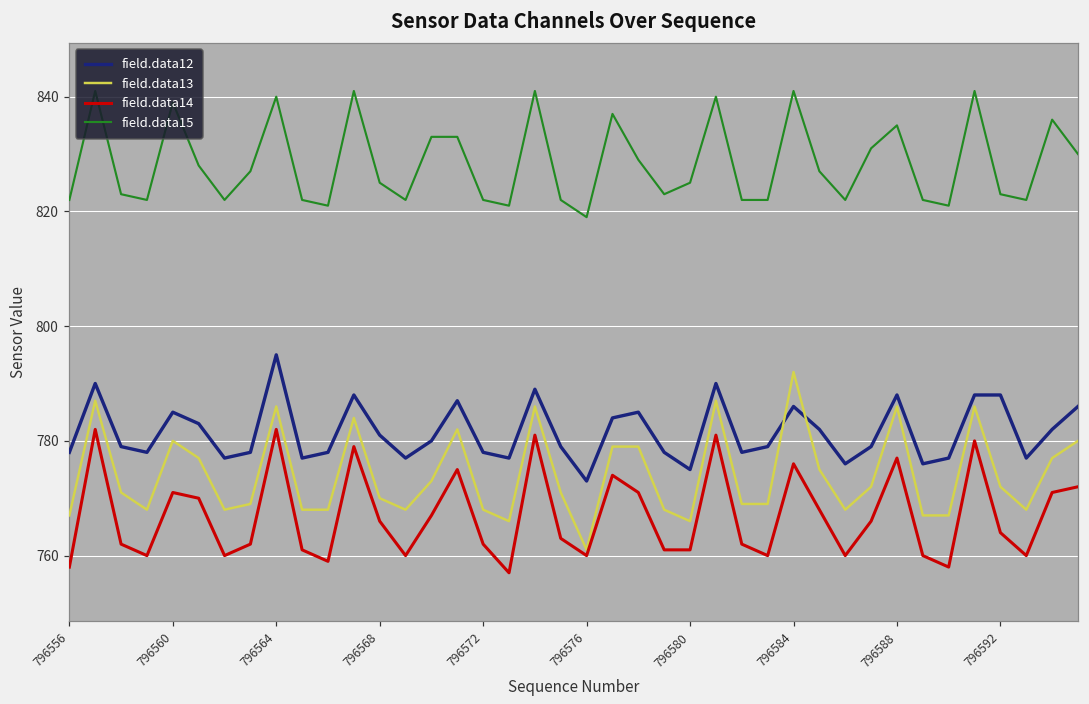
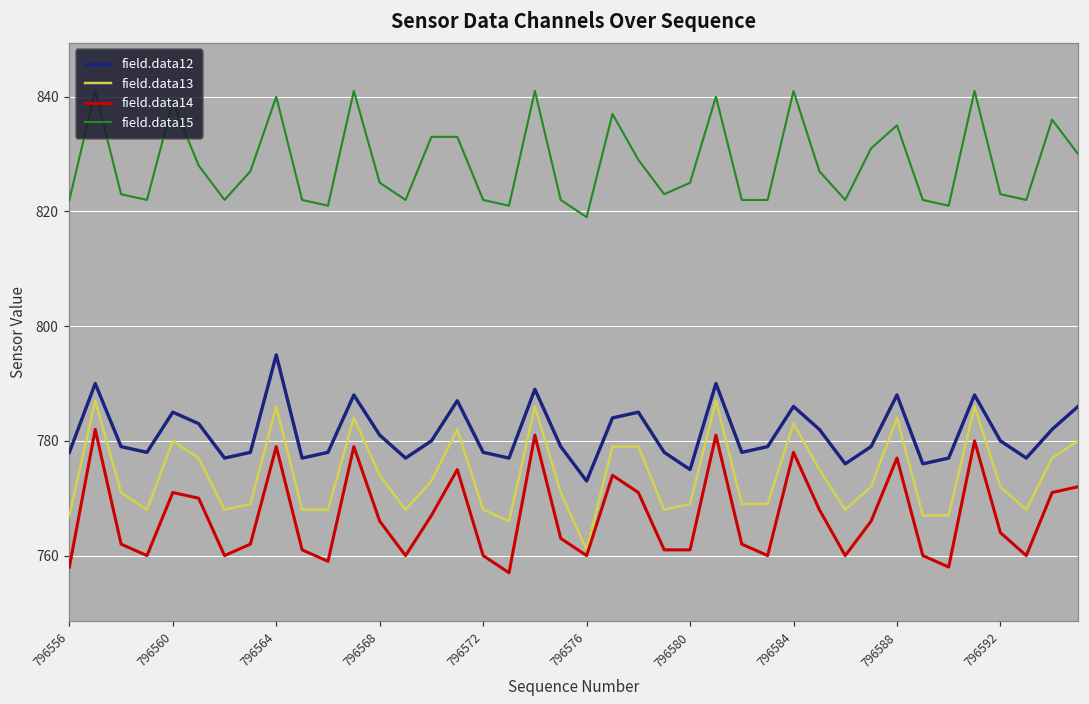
field.data14, 796564: 782 -> 779
field.data13, 796568: 770 -> 774
field.data14, 796572: 762 -> 760
field.data13, 796580: 766 -> 769
field.data13, 796584: 792 -> 783
field.data14, 796584: 776 -> 778
field.data13, 796588: 786 -> 784
field.data12, 796592: 788 -> 780
